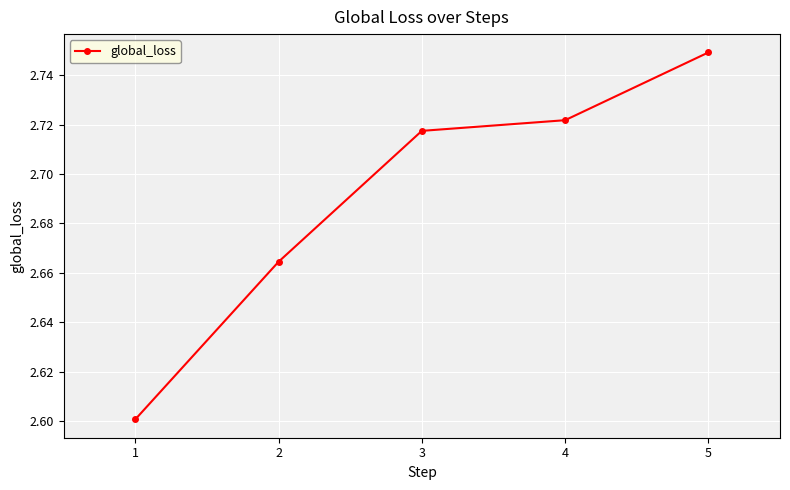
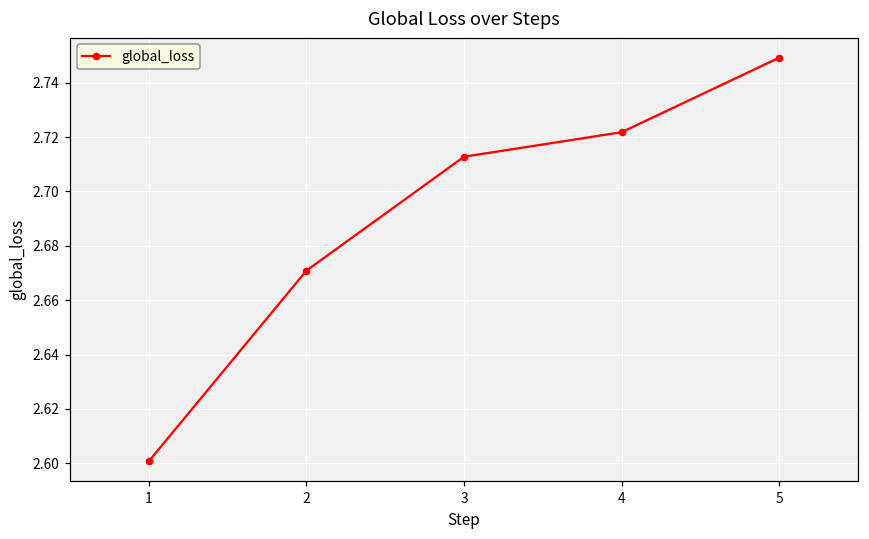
2: 2.664 -> 2.671
3: 2.717 -> 2.713
